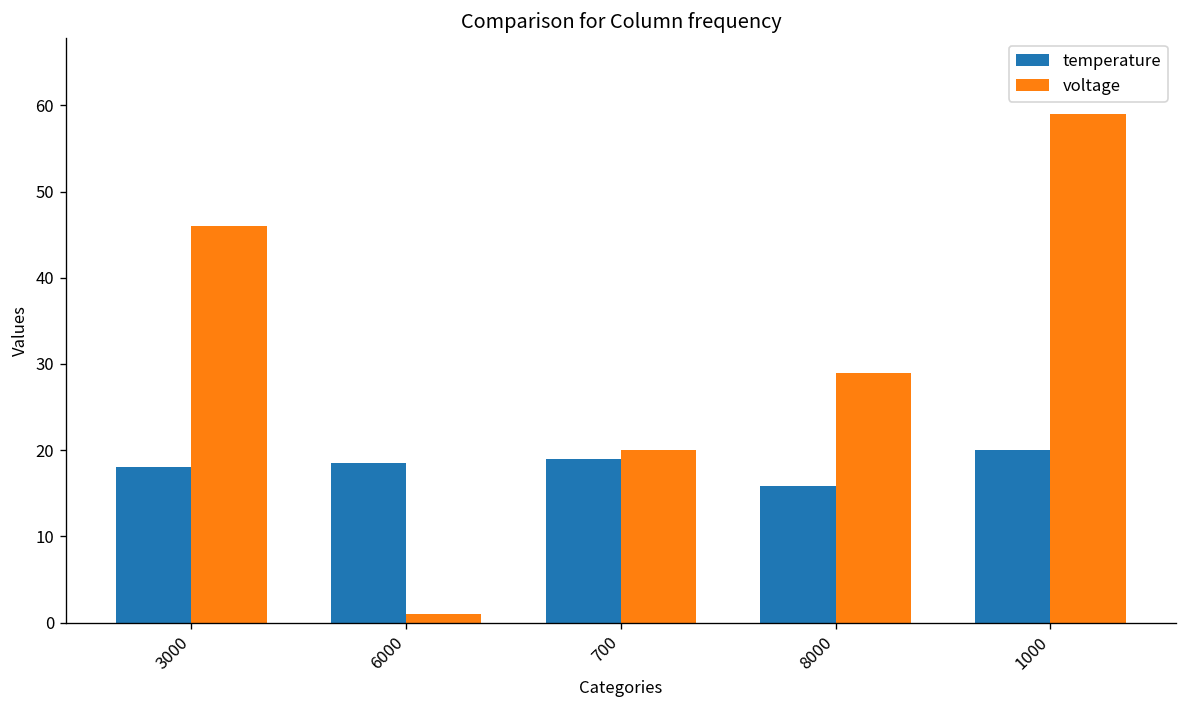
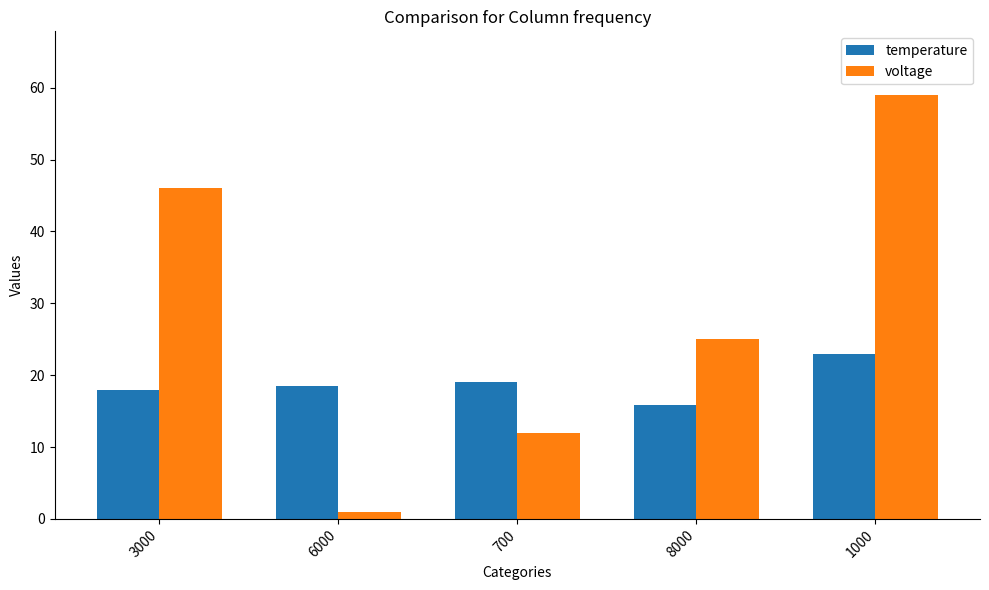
voltage, 700: 20 -> 12
voltage, 8000: 29 -> 25
temperature, 1000: 20 -> 23
